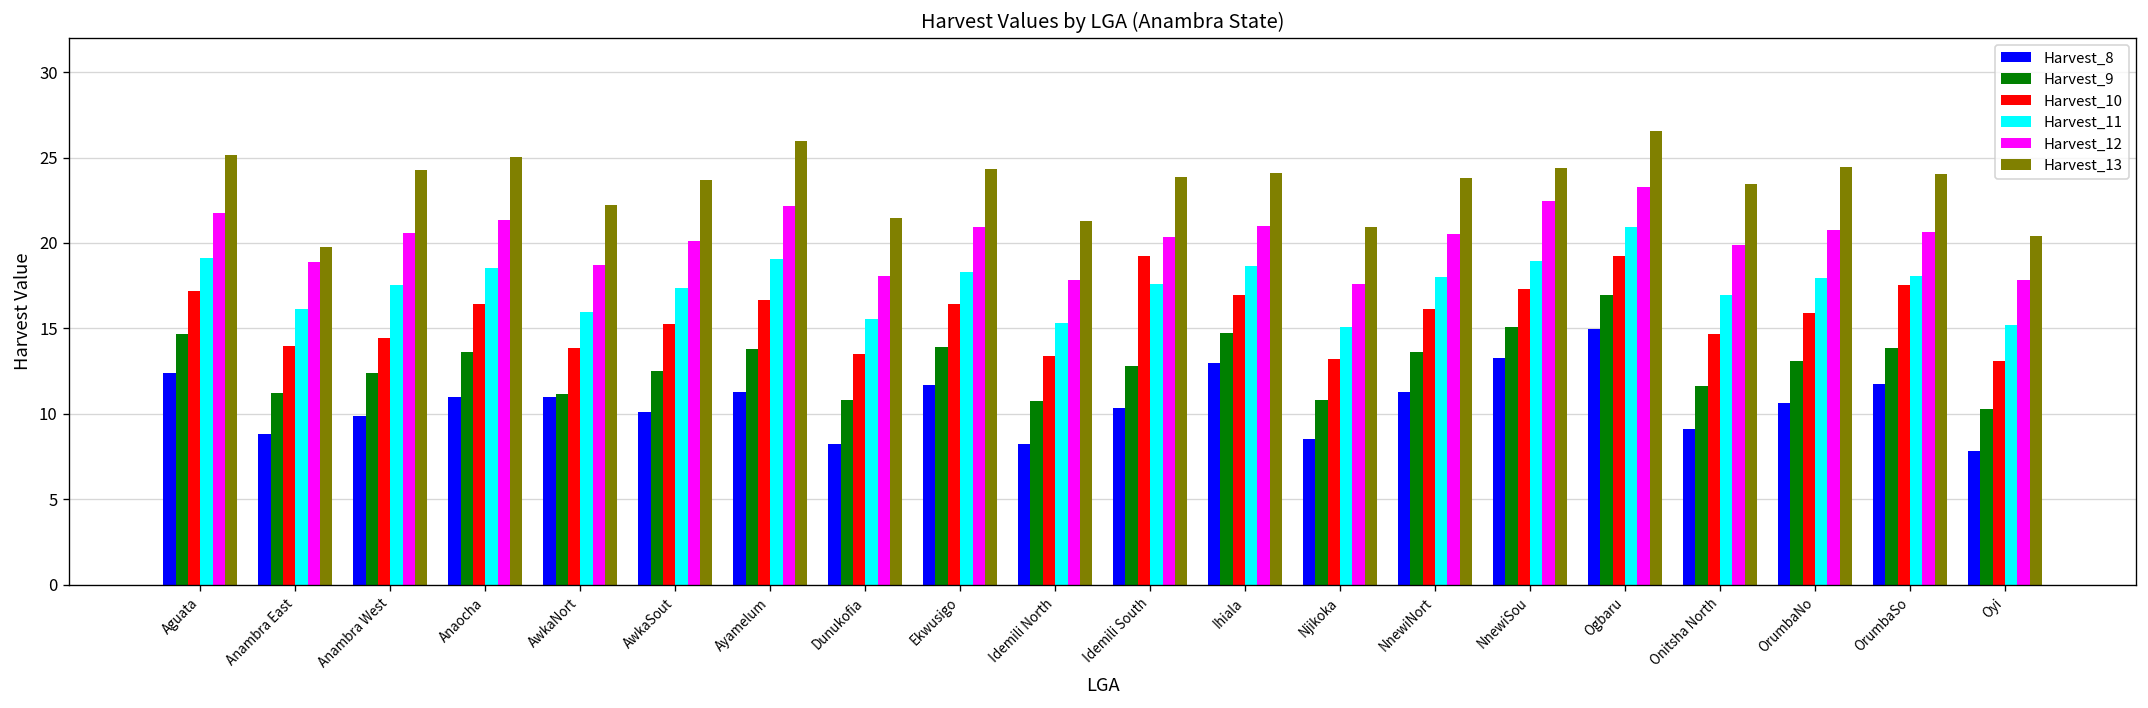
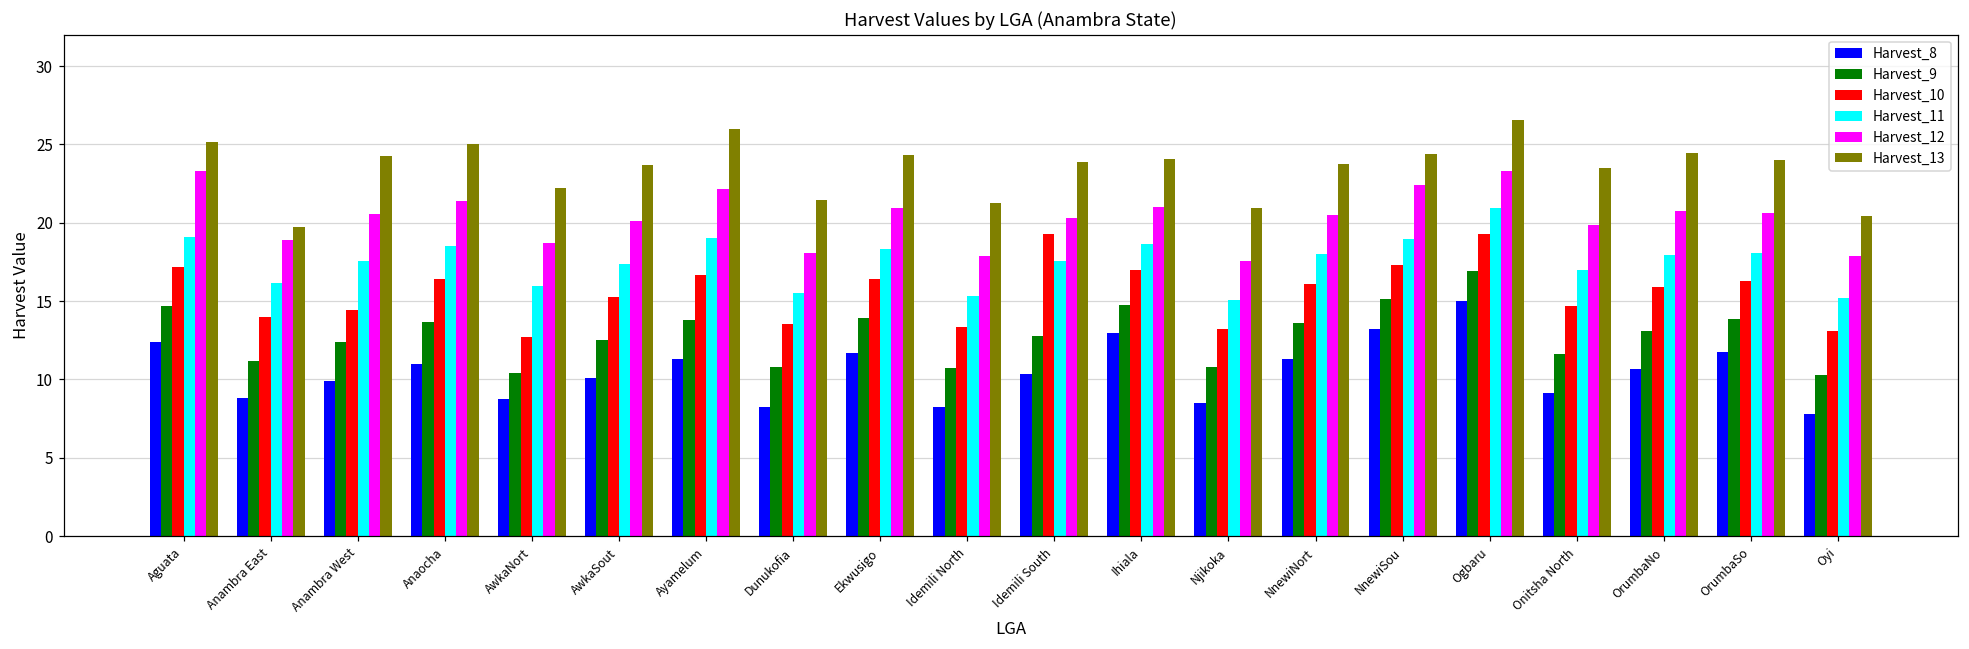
Harvest_12, Aguata: 21.7 -> 23.3
Harvest_8, AwkaNort: 11.0 -> 8.7
Harvest_9, AwkaNort: 11.1 -> 10.4
Harvest_10, AwkaNort: 13.8 -> 12.7
Harvest_10, OrumbaSo: 17.5 -> 16.3
